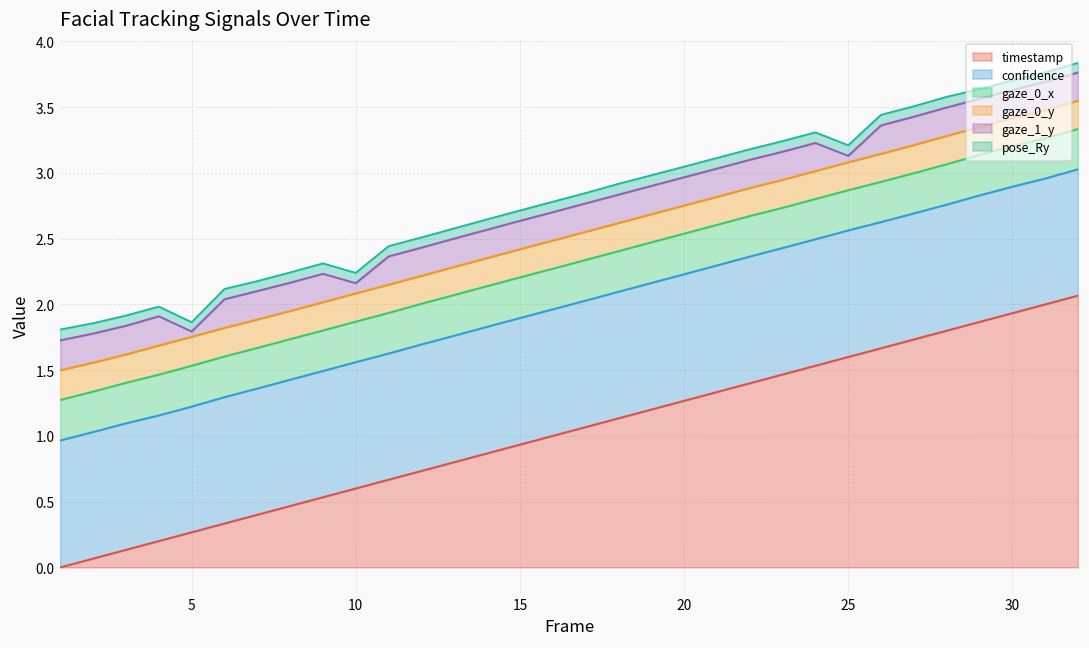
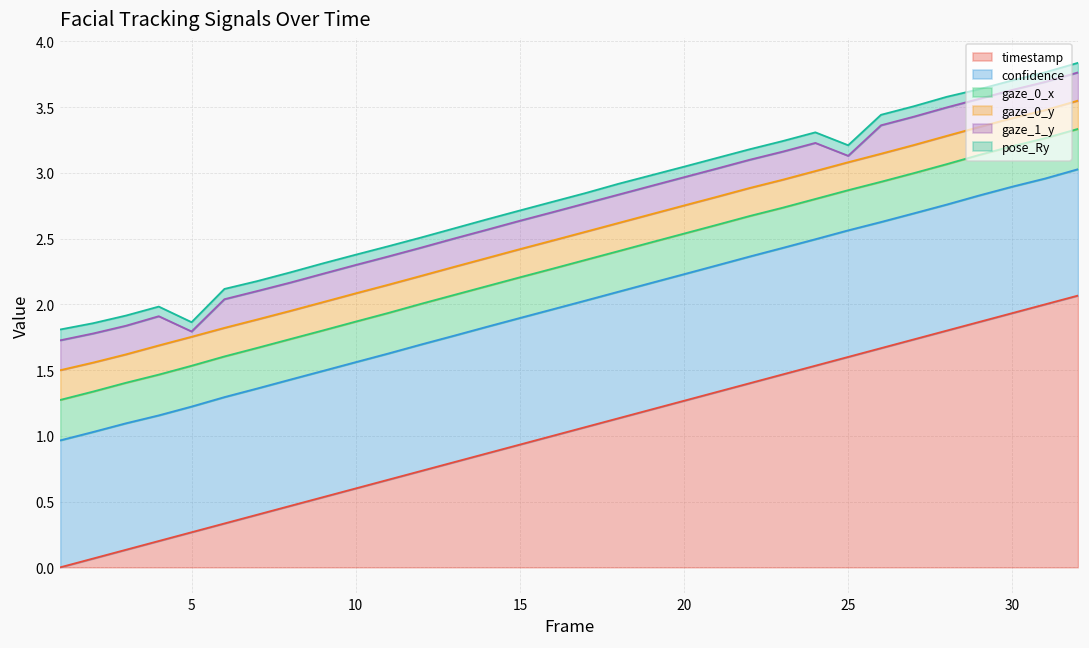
gaze_1_y, 10: 0.08 -> 0.22
